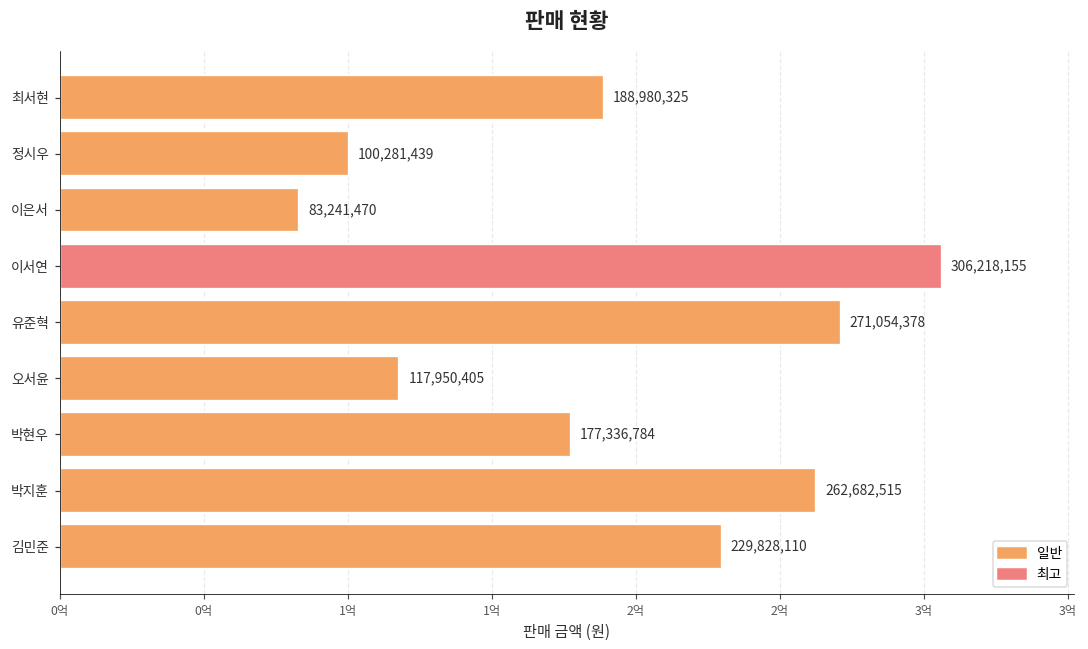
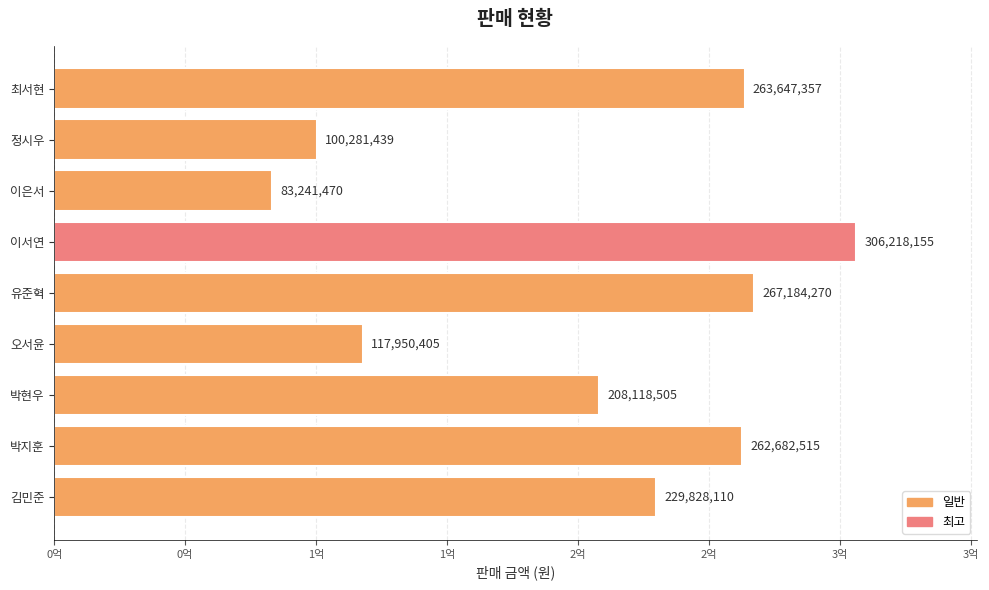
최서현: 188,980,325 -> 263,647,357
유준혁: 271,054,378 -> 267,184,270
박현우: 177,336,784 -> 208,118,505
